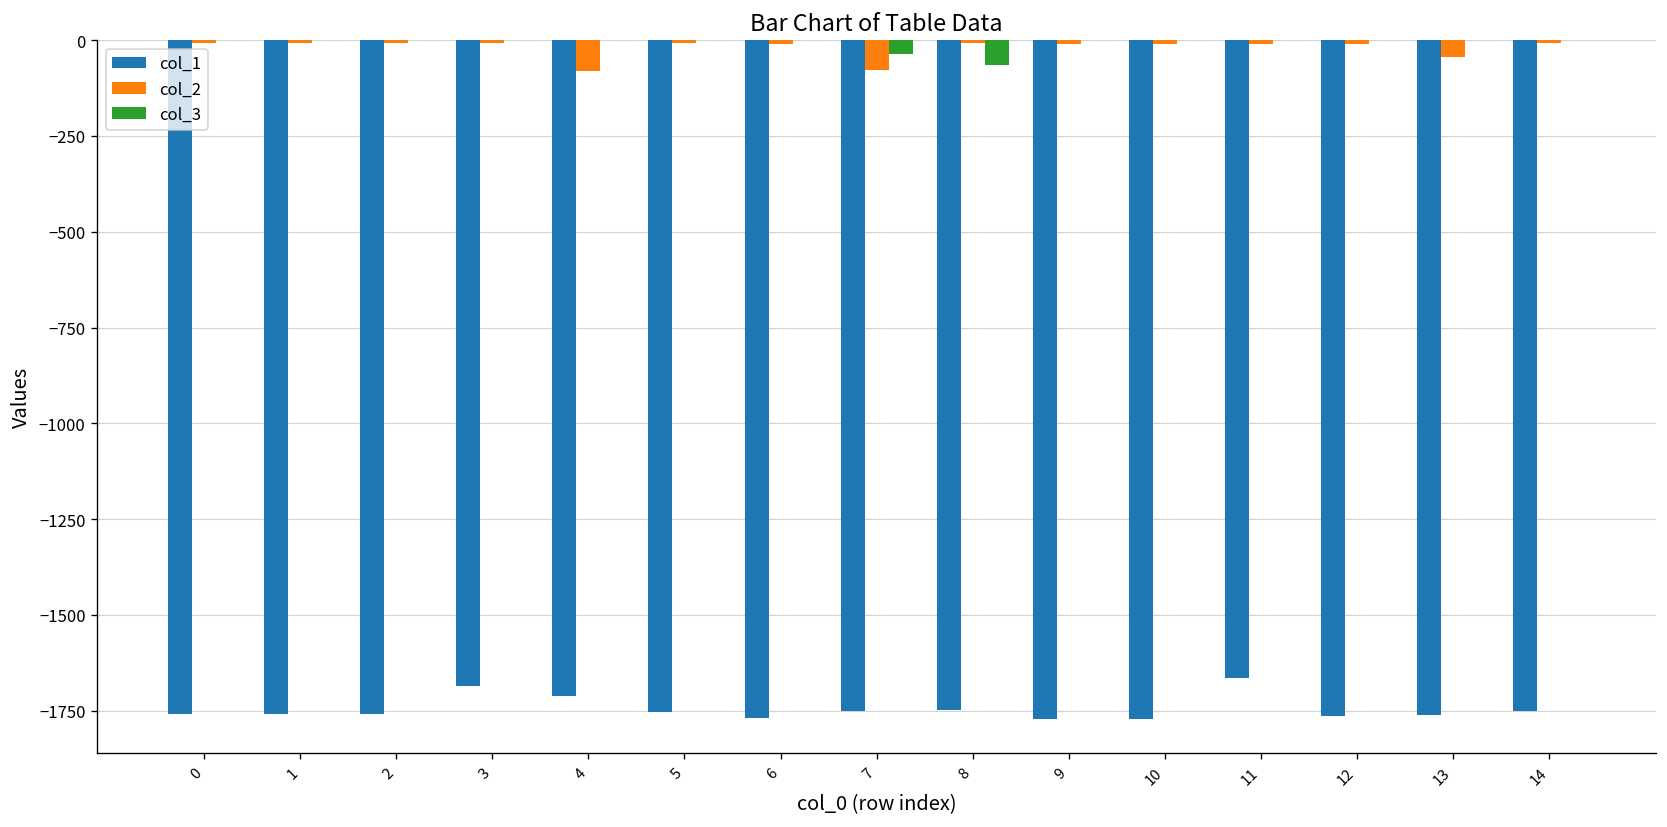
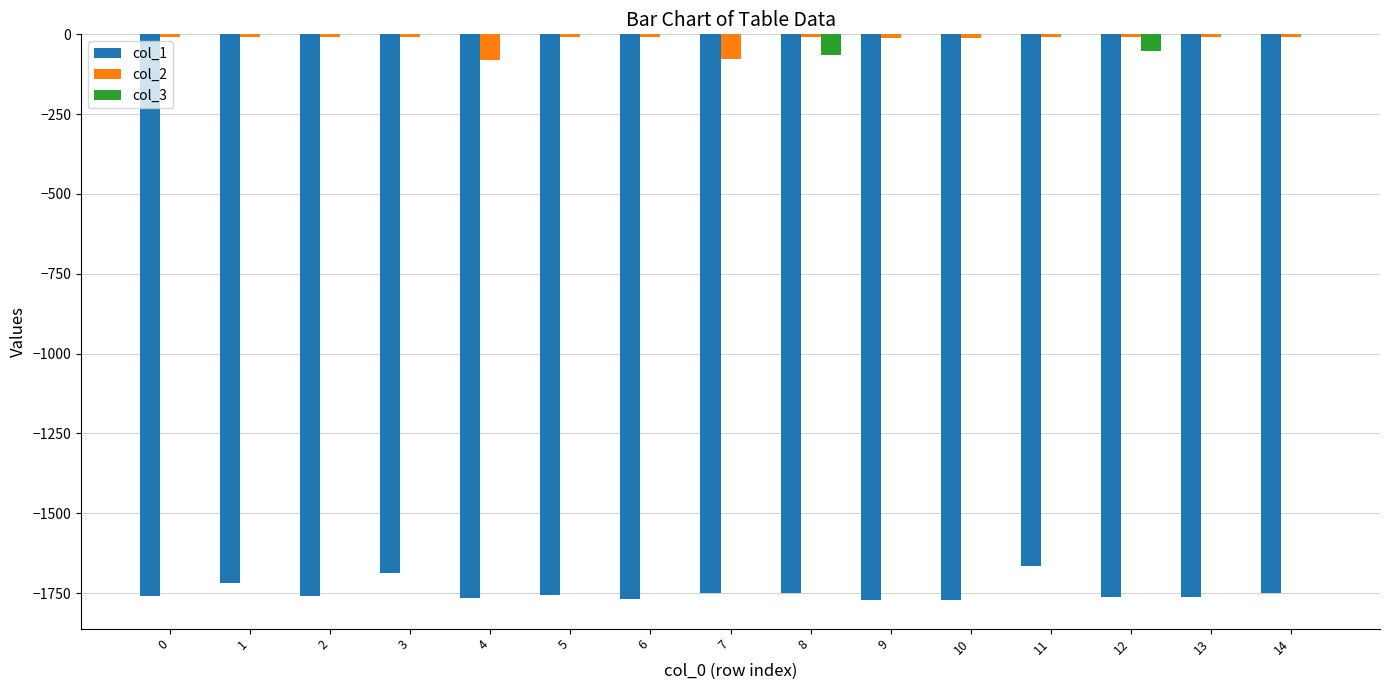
col_1, 1: -1760 -> -1720
col_1, 4: -1710 -> -1760
col_3, 7: -40 -> 0
col_3, 12: 0 -> -50
col_2, 13: -40 -> -10
